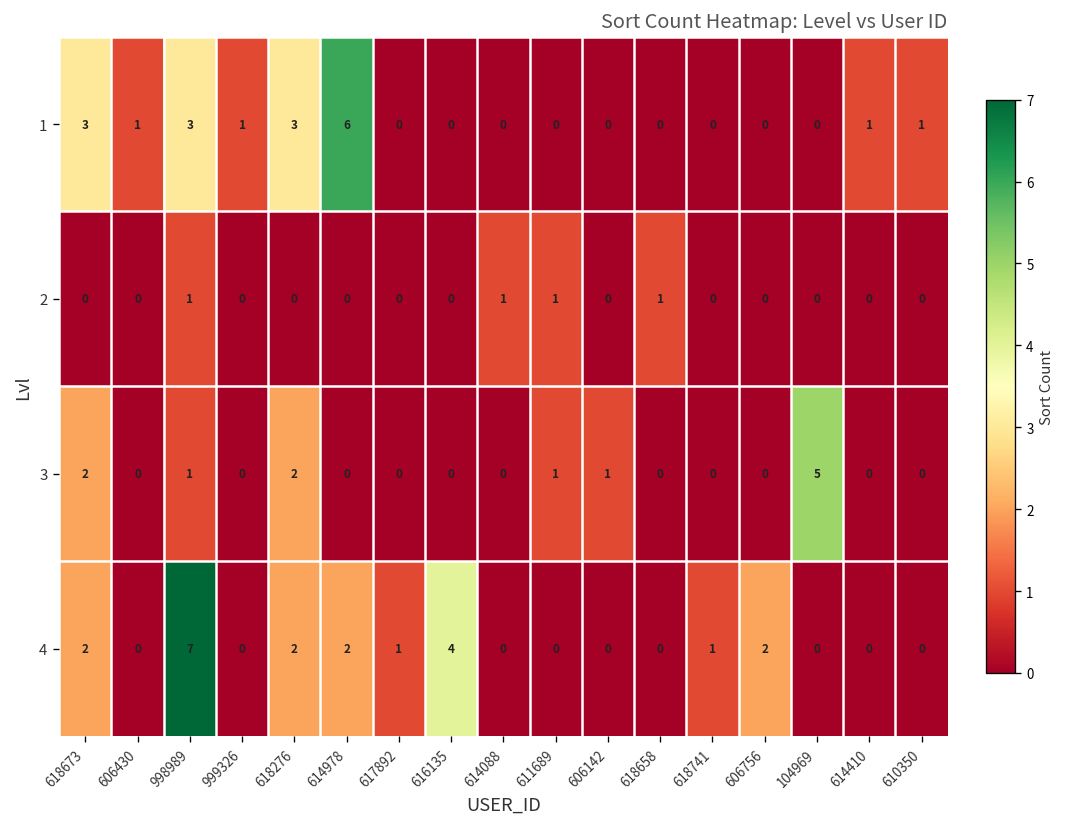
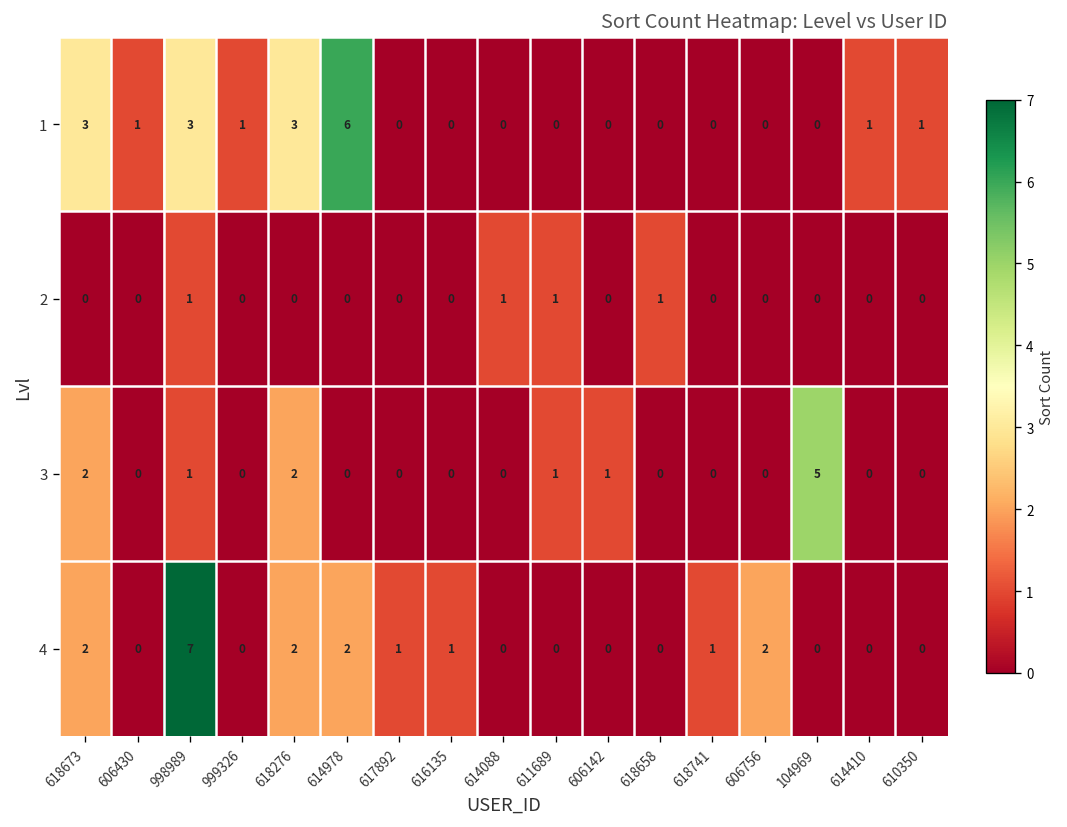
4, 616135: 4 -> 1
